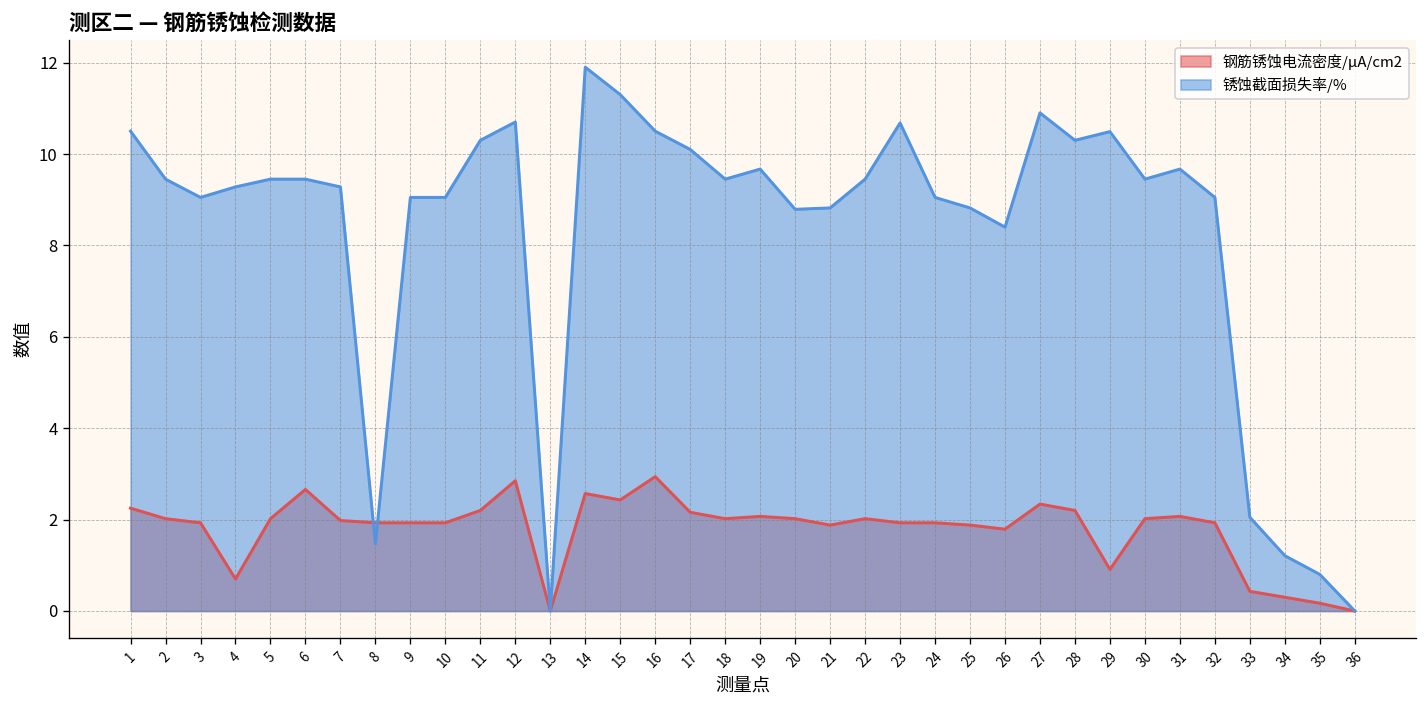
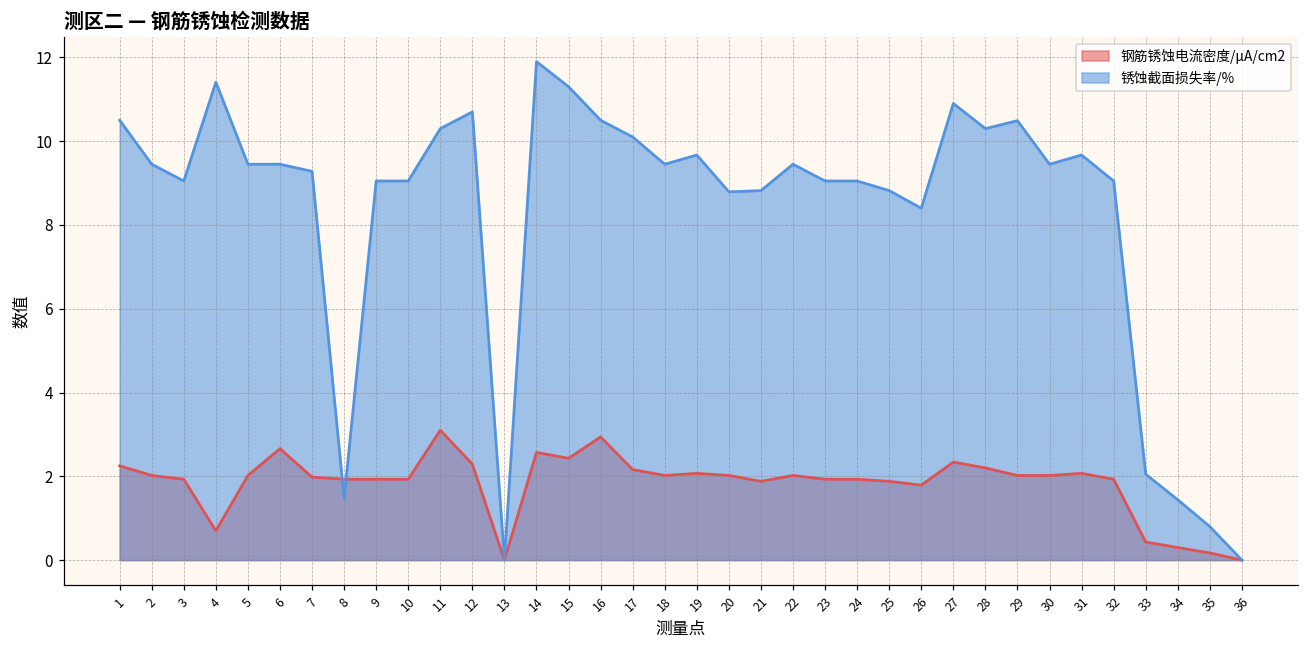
锈蚀截面损失率/%, 4: 9.3 -> 11.4
钢筋锈蚀电流密度/μA/cm2, 11: 2.2 -> 3.1
钢筋锈蚀电流密度/μA/cm2, 12: 2.9 -> 2.3
锈蚀截面损失率/%, 23: 10.7 -> 9.1
钢筋锈蚀电流密度/μA/cm2, 29: 0.9 -> 2.0
锈蚀截面损失率/%, 34: 1.2 -> 1.4
